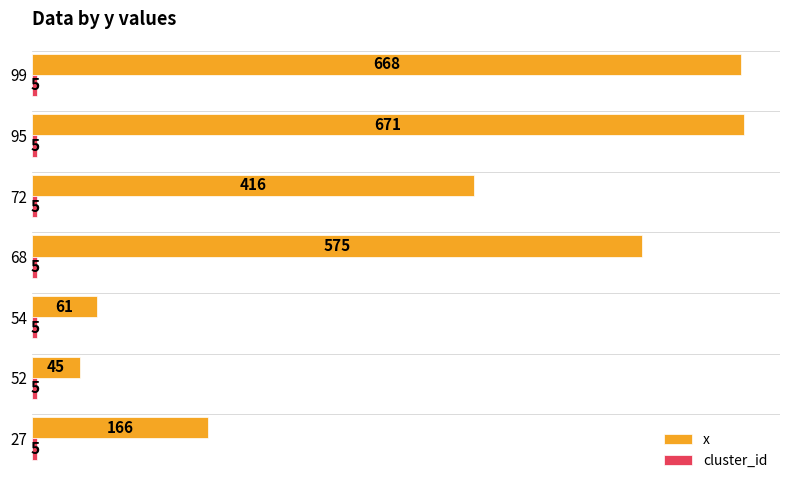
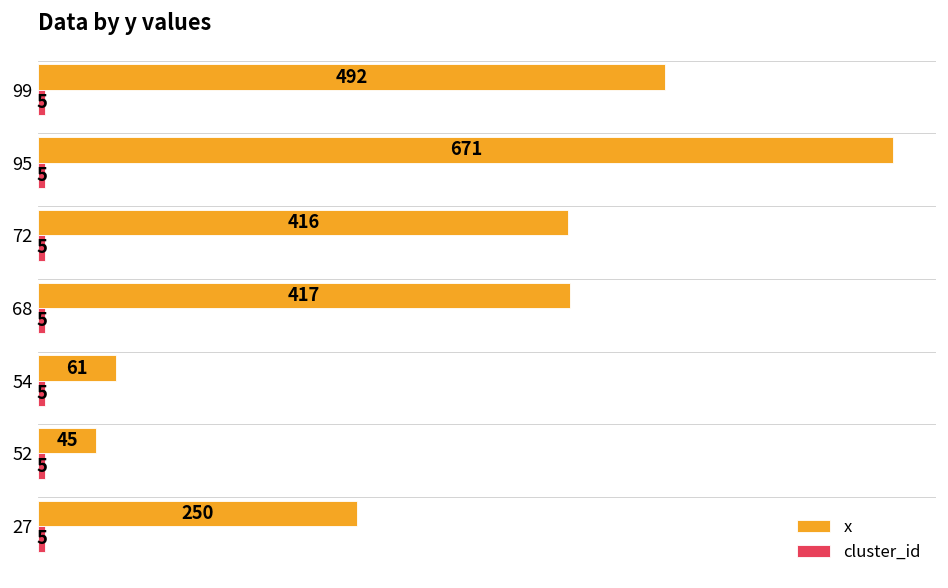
x, 99: 668 -> 492
x, 68: 575 -> 417
x, 27: 166 -> 250
